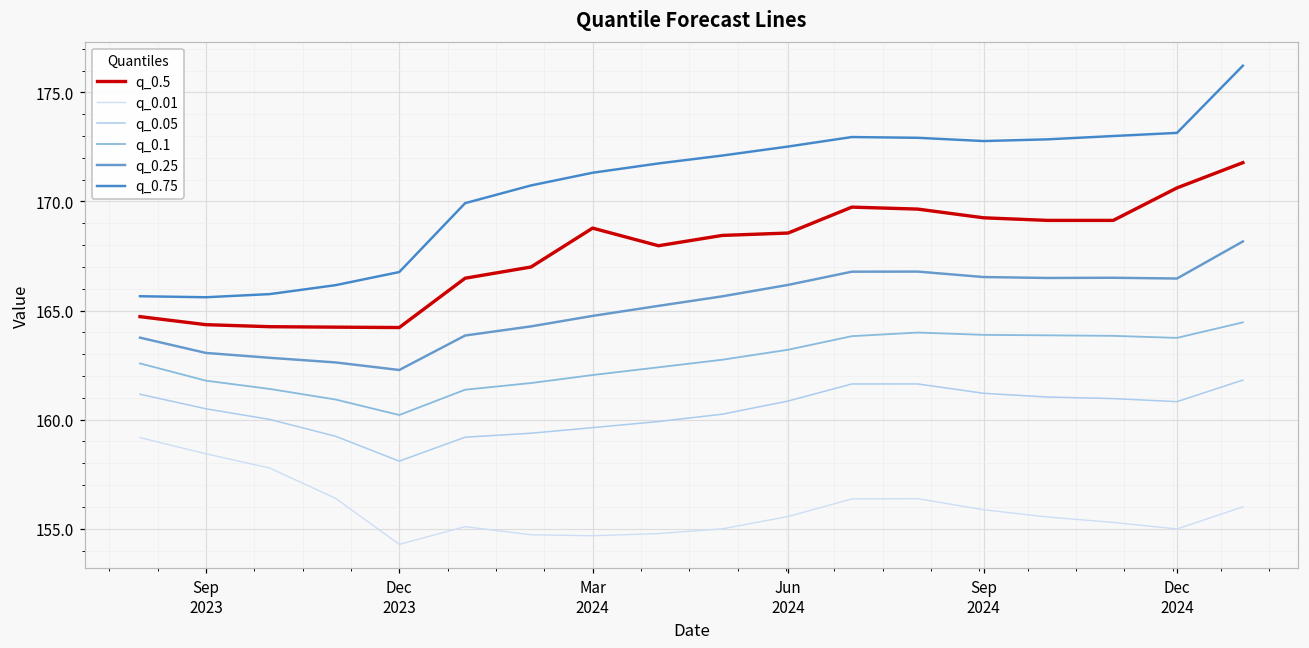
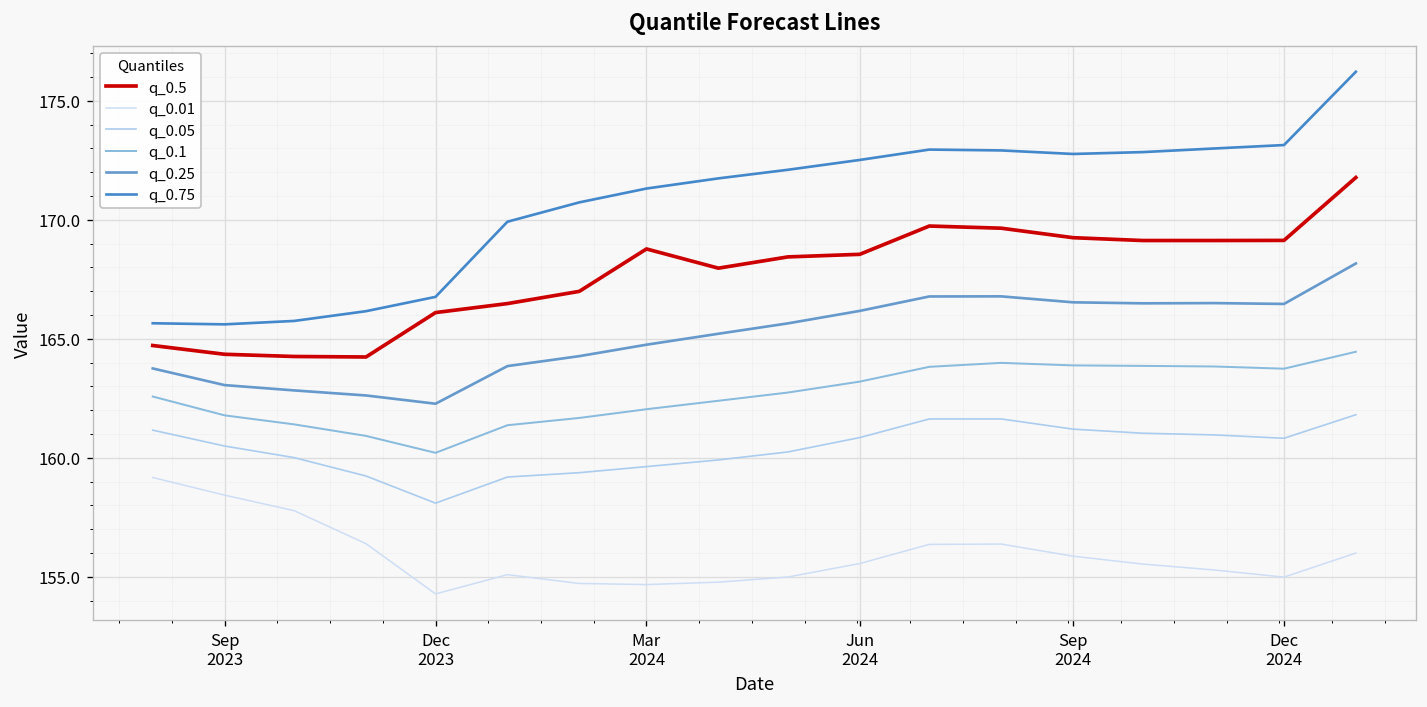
q_0.5, Dec 2023: 164.2 -> 166.1
q_0.5, Dec 2024: 170.6 -> 169.1
